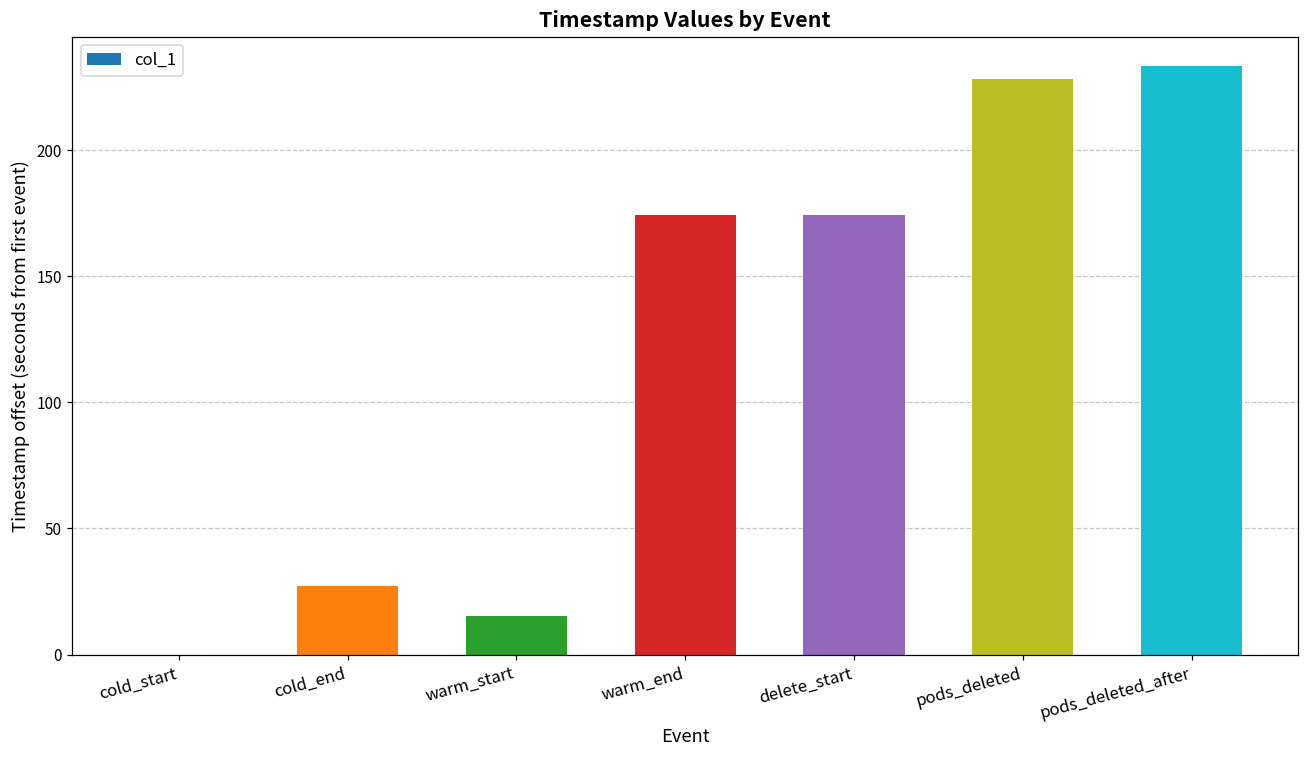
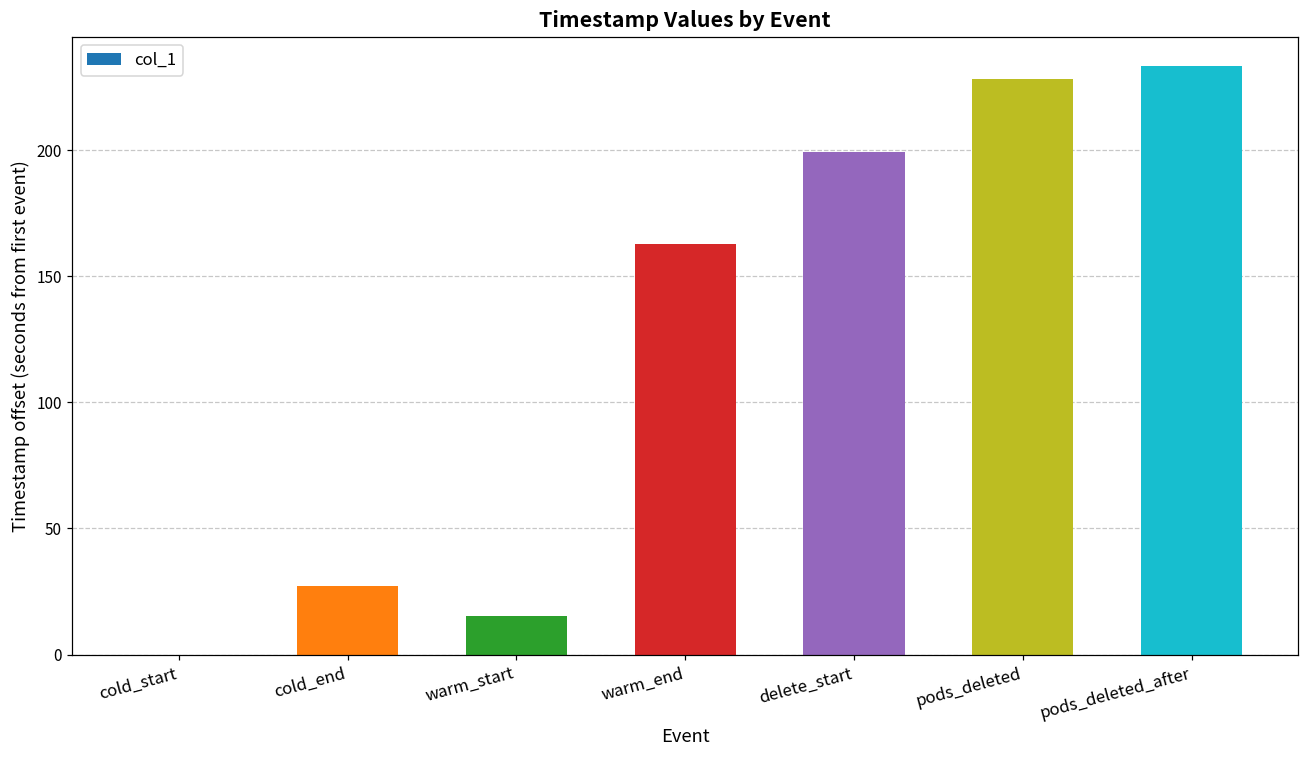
warm_end: 174 -> 163
delete_start: 174 -> 199
